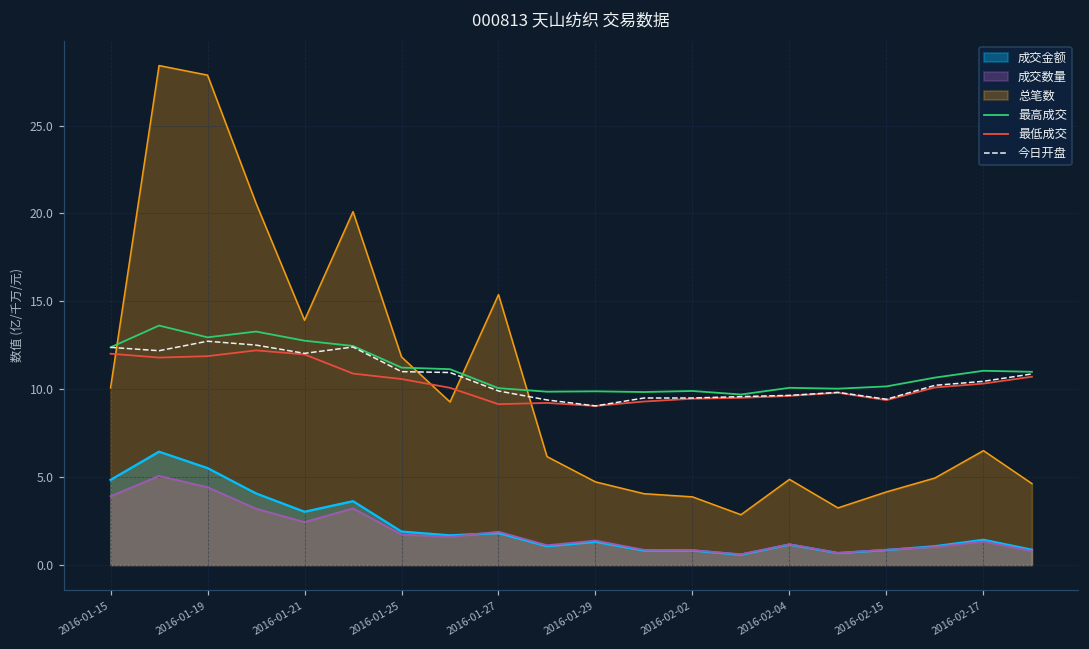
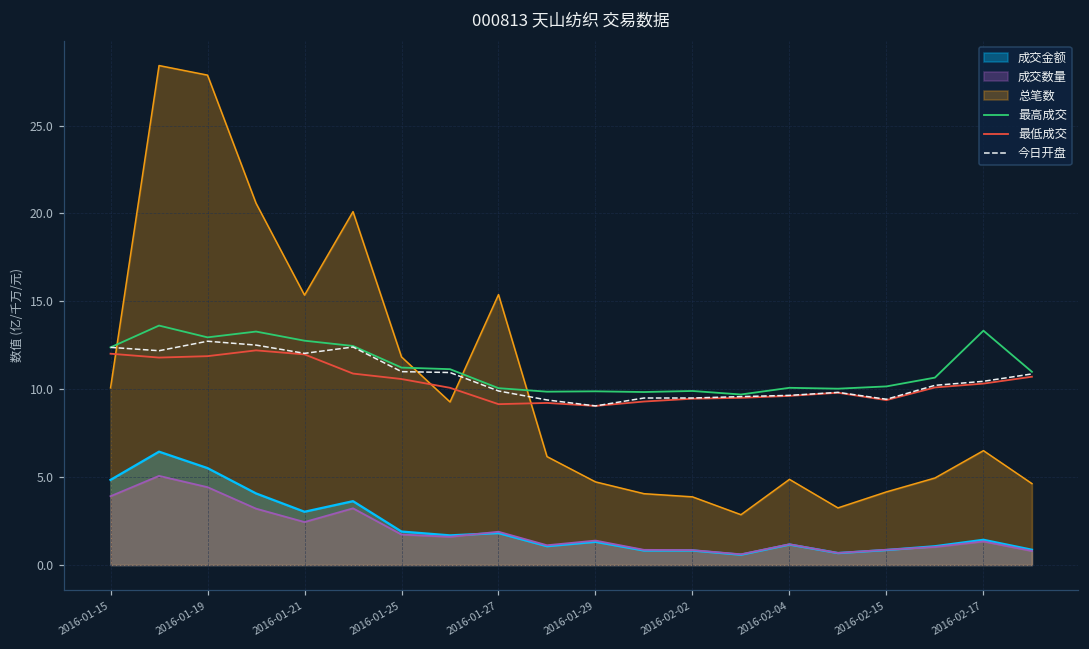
总笔数, 2016-01-21: 13.9 -> 15.4
最高成交, 2016-02-17: 11.1 -> 13.3
